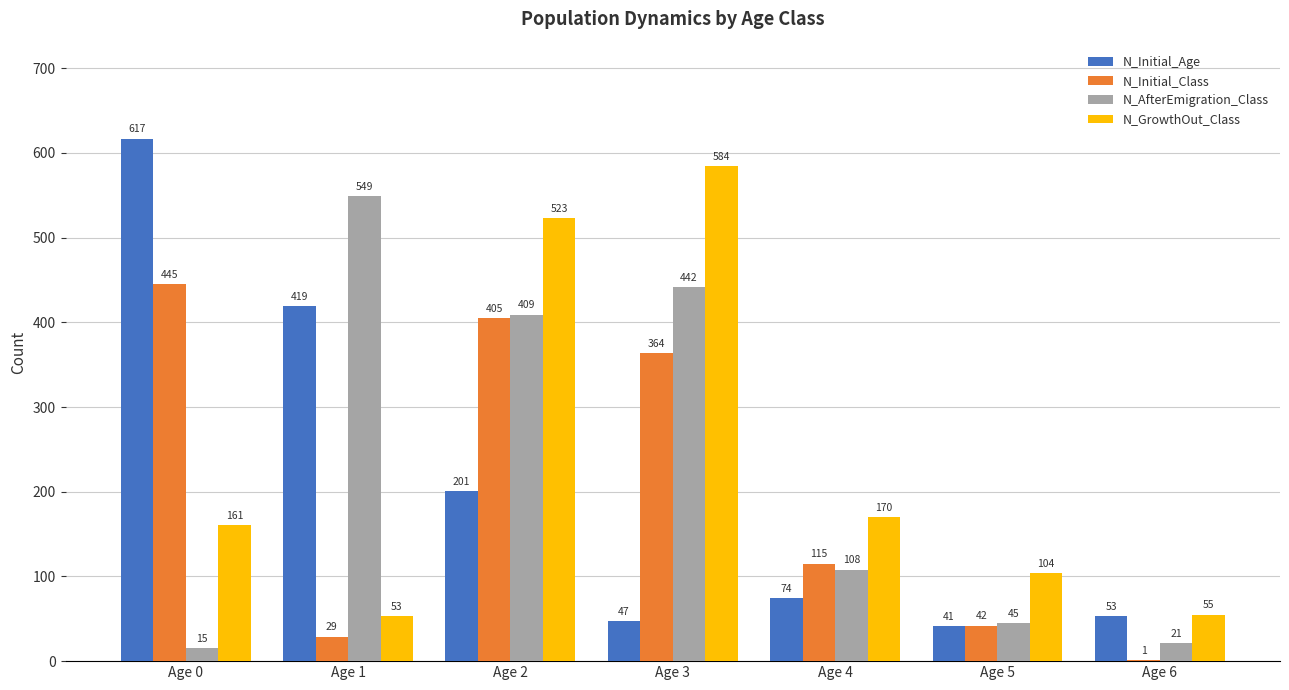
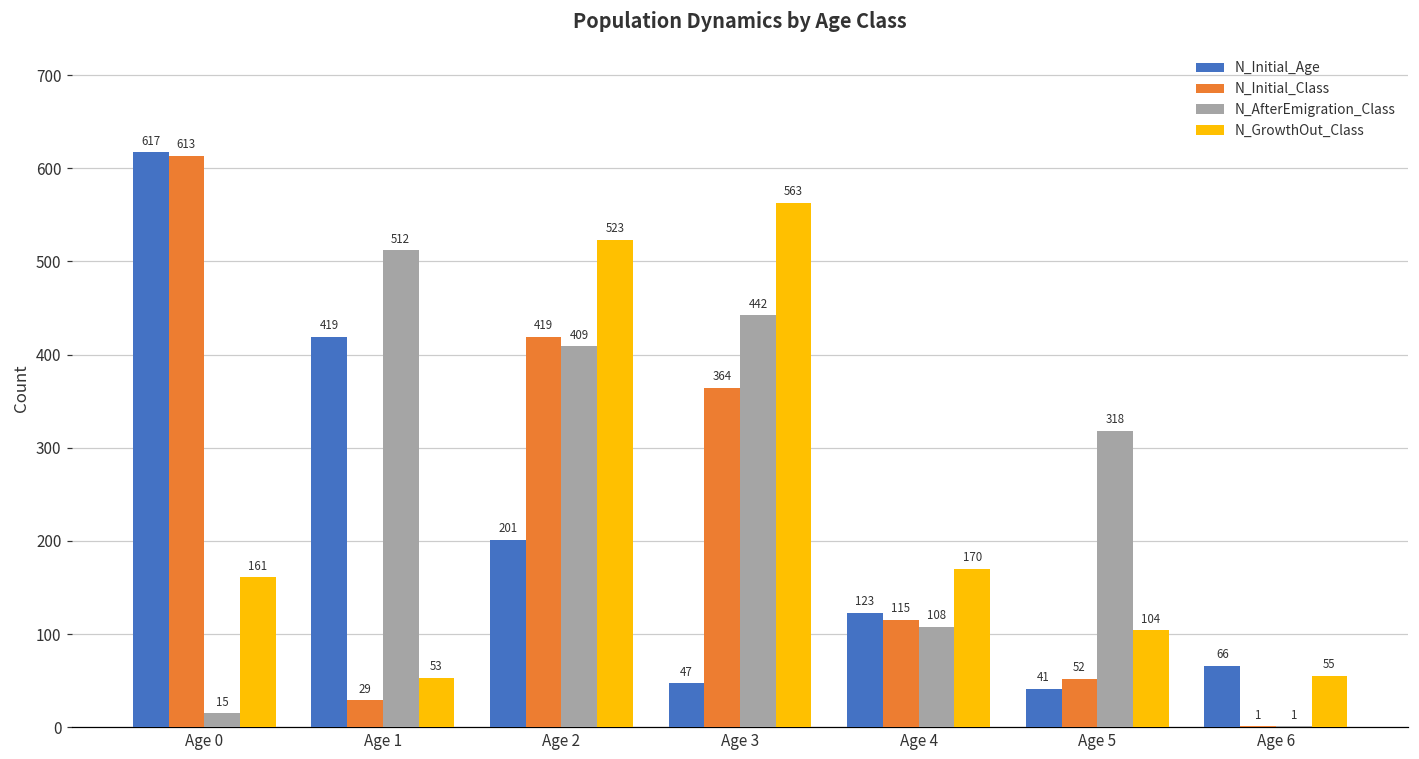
N_Initial_Class, Age 0: 445 -> 613
N_AfterEmigration_Class, Age 1: 549 -> 512
N_Initial_Class, Age 2: 405 -> 419
N_GrowthOut_Class, Age 3: 584 -> 563
N_Initial_Age, Age 4: 74 -> 123
N_Initial_Class, Age 5: 42 -> 52
N_AfterEmigration_Class, Age 5: 45 -> 318
N_Initial_Age, Age 6: 53 -> 66
N_AfterEmigration_Class, Age 6: 21 -> 1
